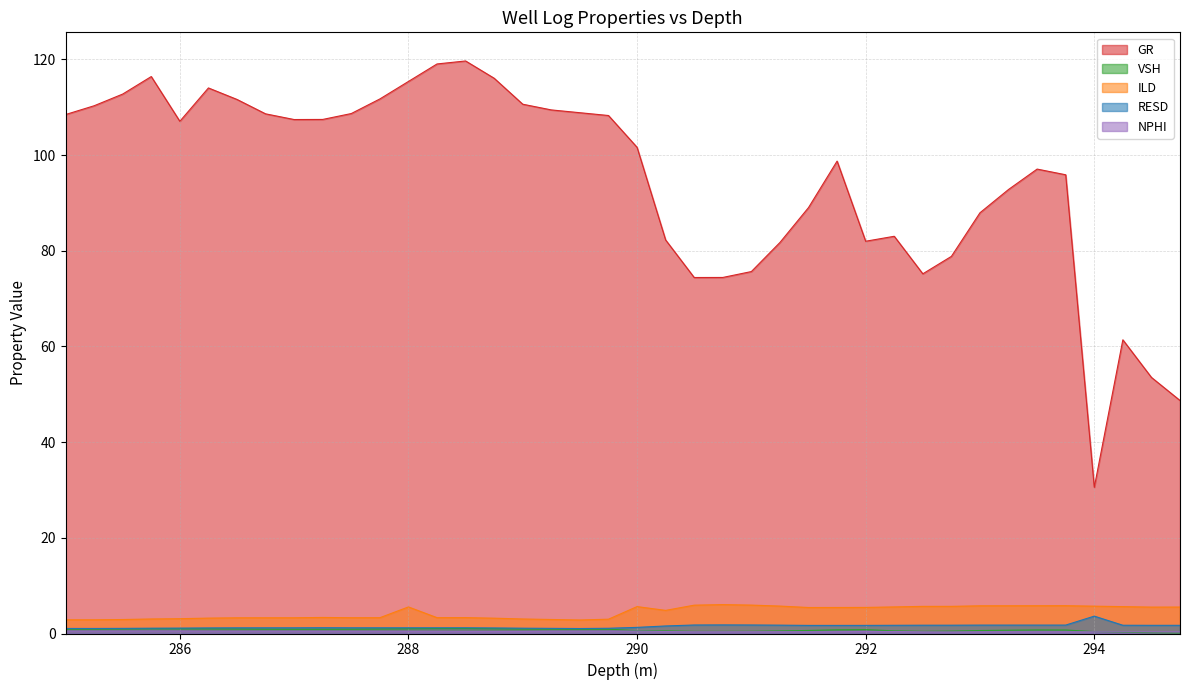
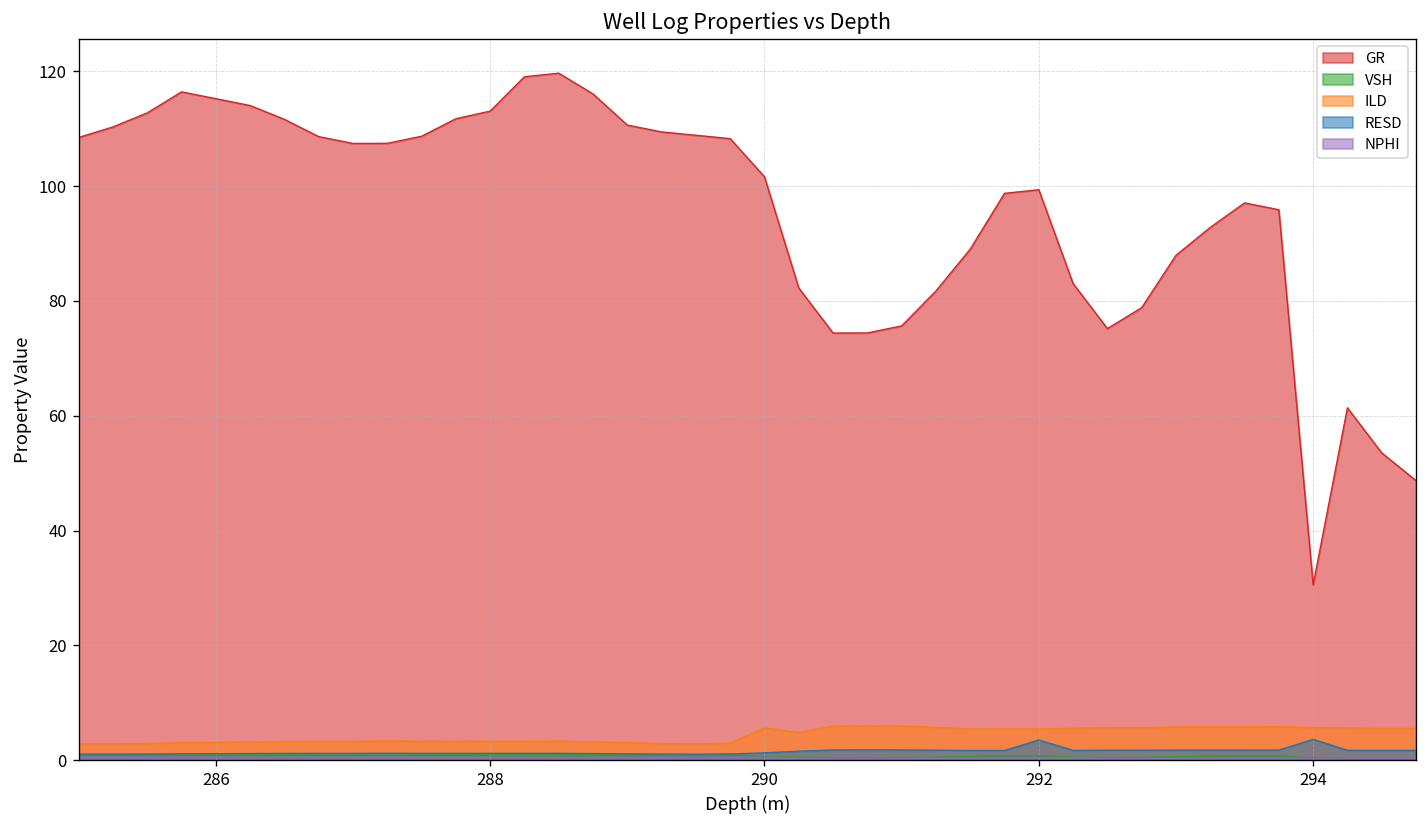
GR, 286: 107 -> 115
GR, 288: 115 -> 113
ILD, 288: 6 -> 3
GR, 292: 82 -> 99
RESD, 292: 2 -> 4
